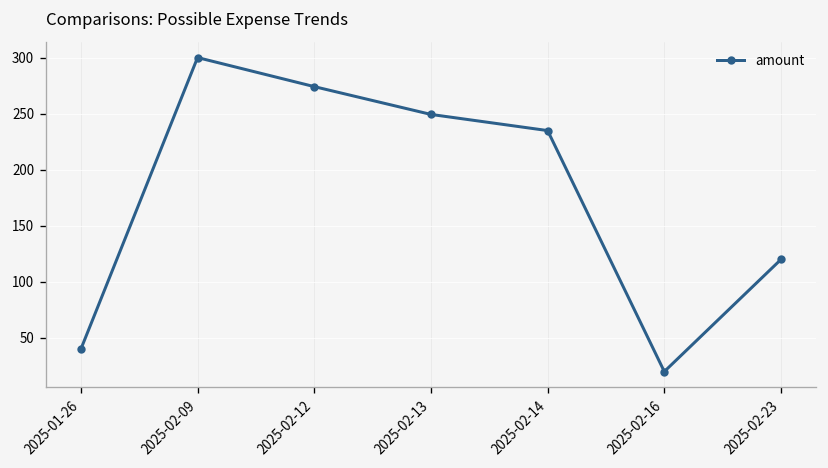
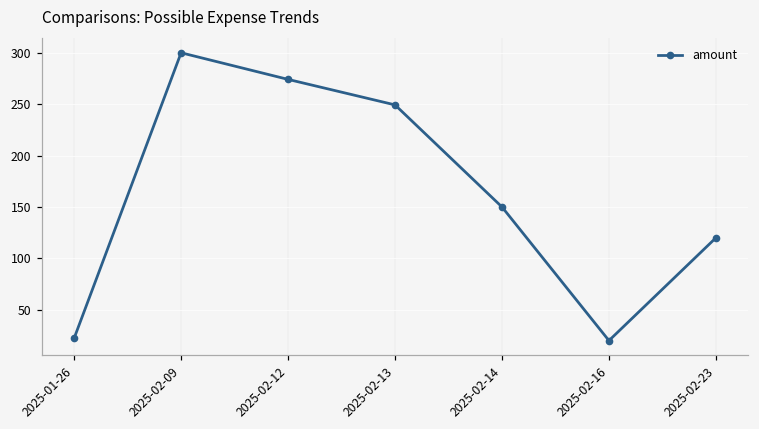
2025-01-26: 40 -> 20
2025-02-14: 230 -> 150
